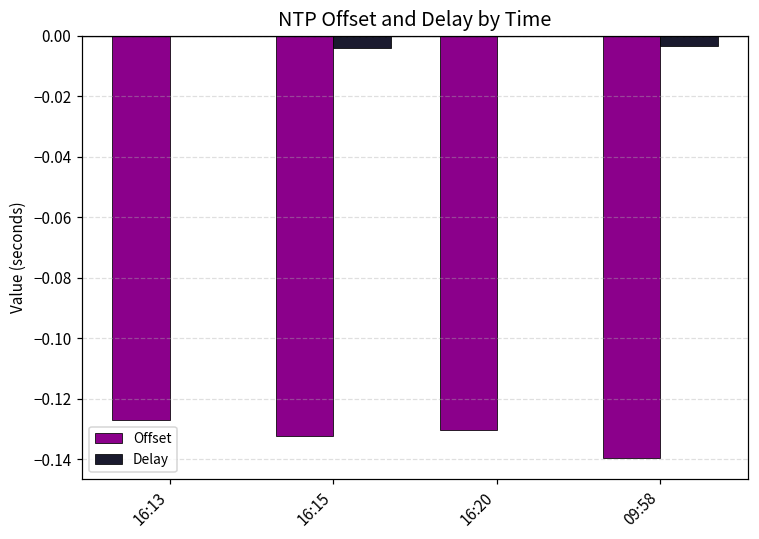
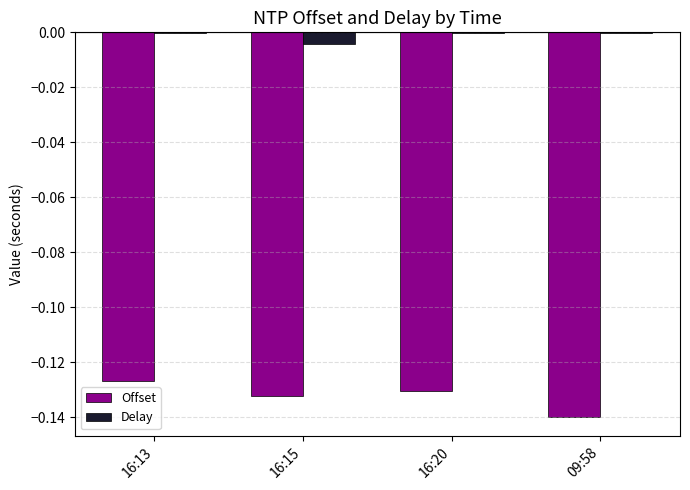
Delay, 09:58: -0.004 -> 0.000
